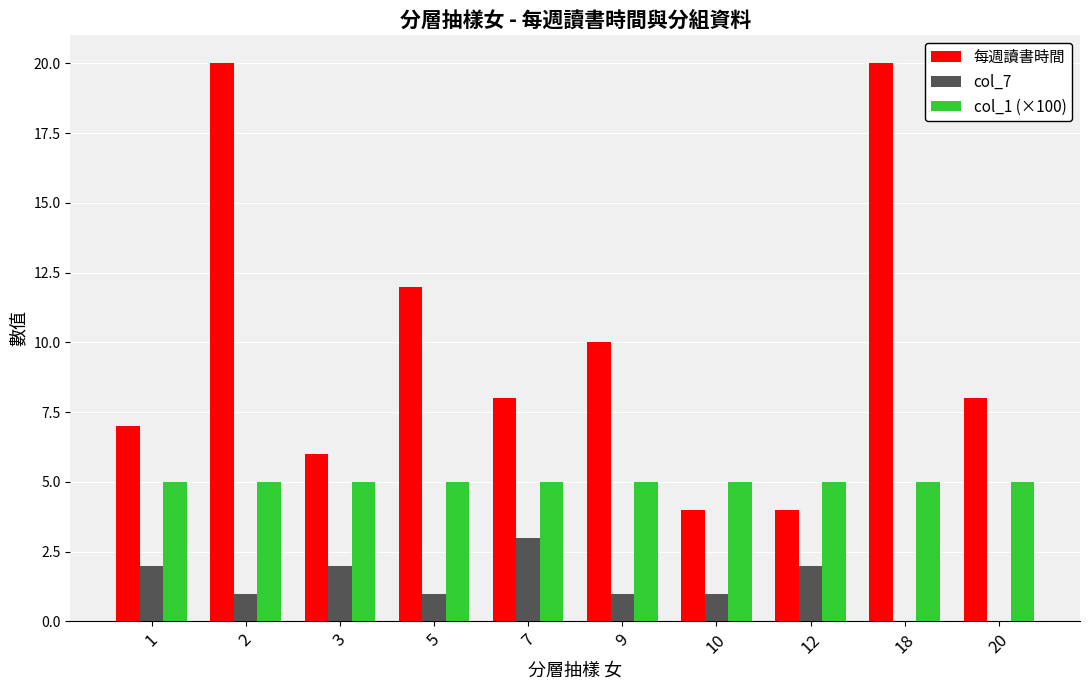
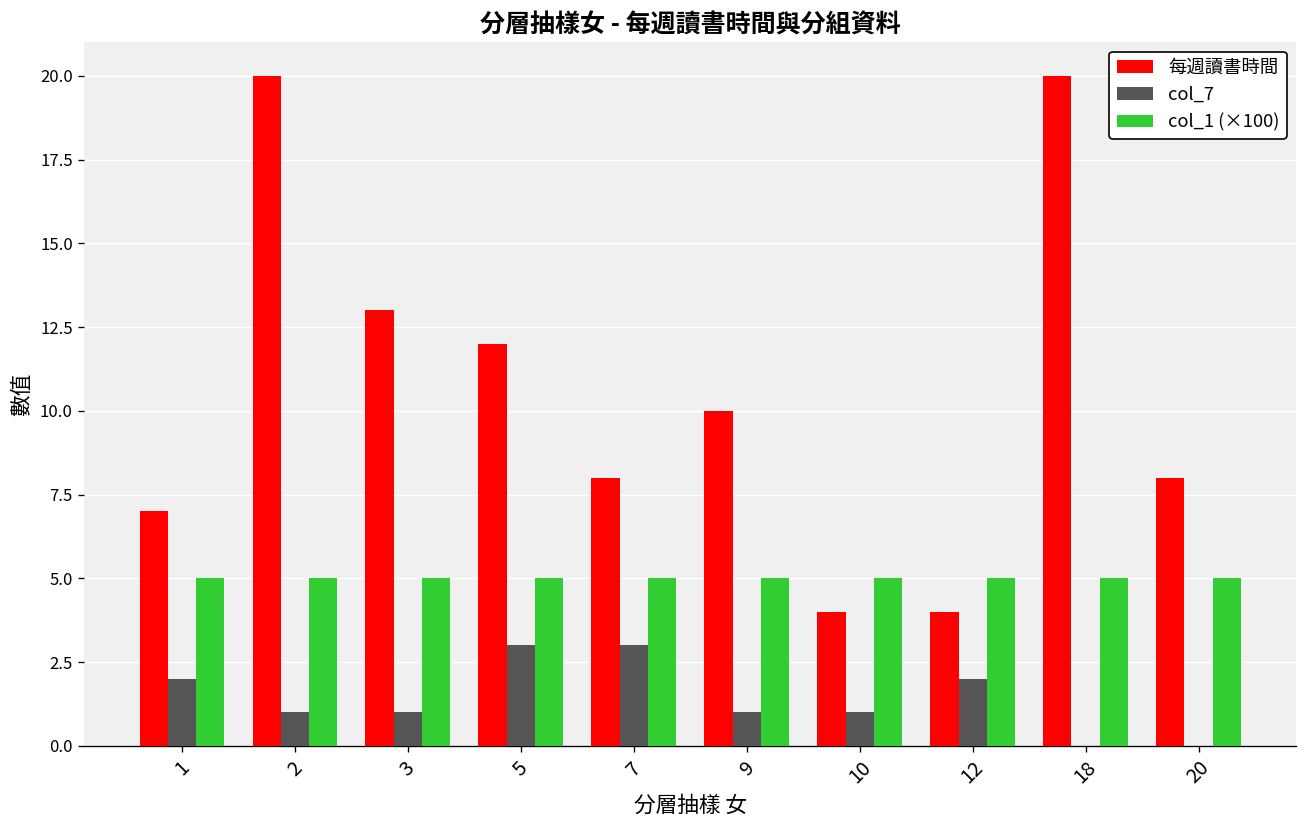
每週讀書時間, 3: 6 -> 13
col_7, 3: 2 -> 1
col_7, 5: 1 -> 3
